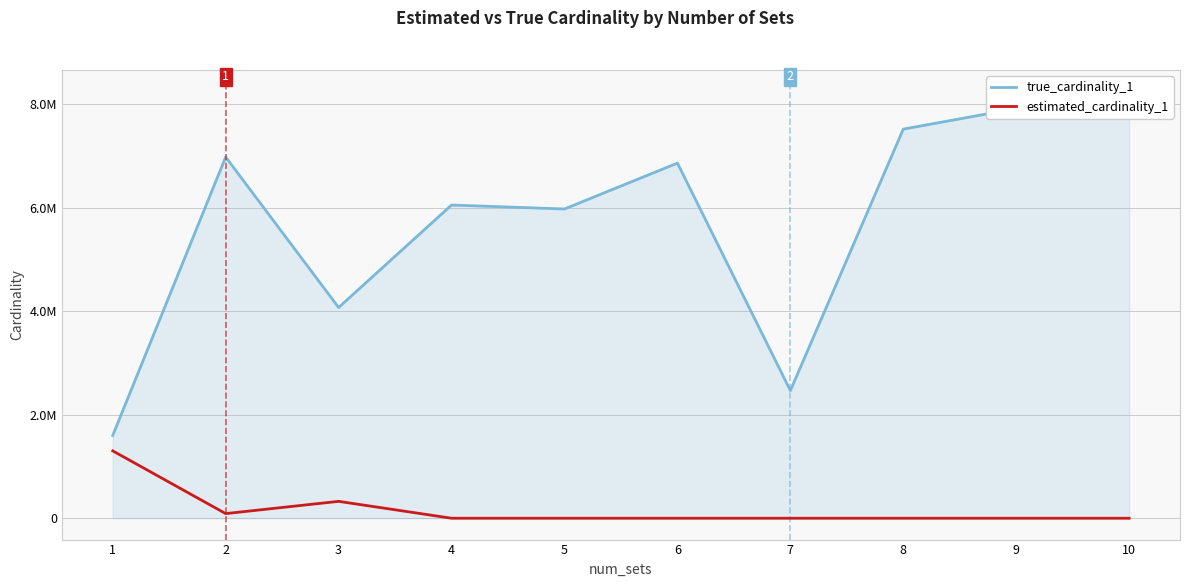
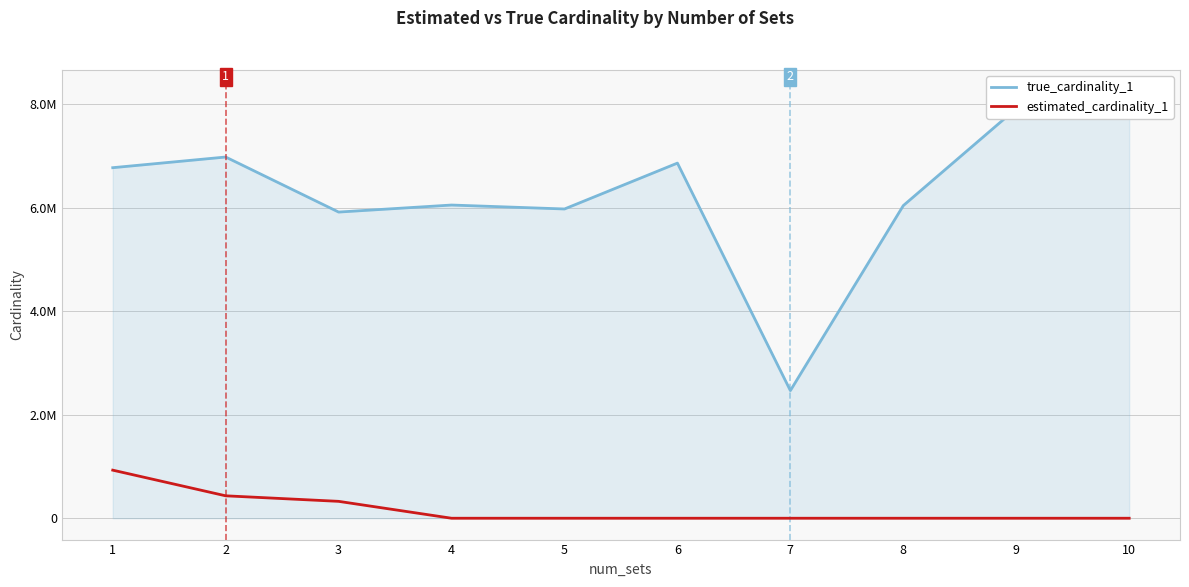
true_cardinality_1, 1: 1600000 -> 6800000
estimated_cardinality_1, 1: 1300000 -> 900000
estimated_cardinality_1, 2: 100000 -> 400000
true_cardinality_1, 3: 4100000 -> 5900000
true_cardinality_1, 8: 7500000 -> 6000000
